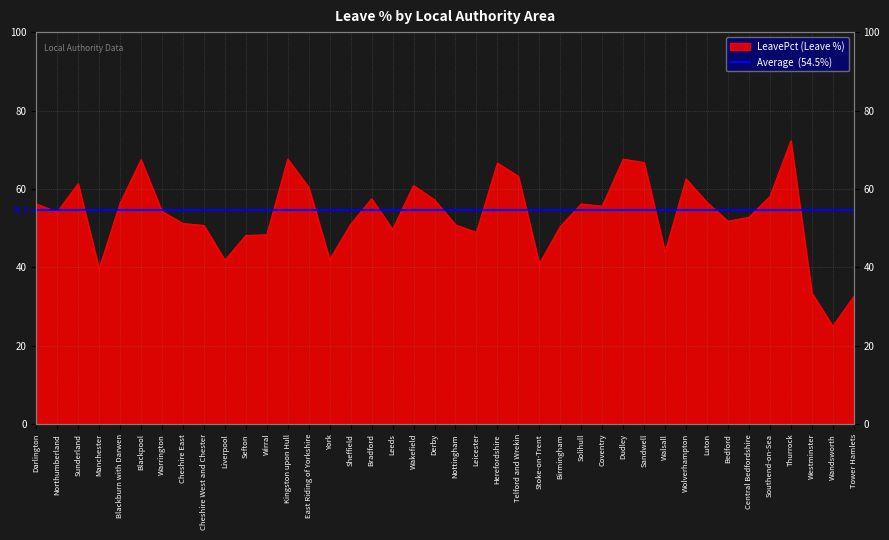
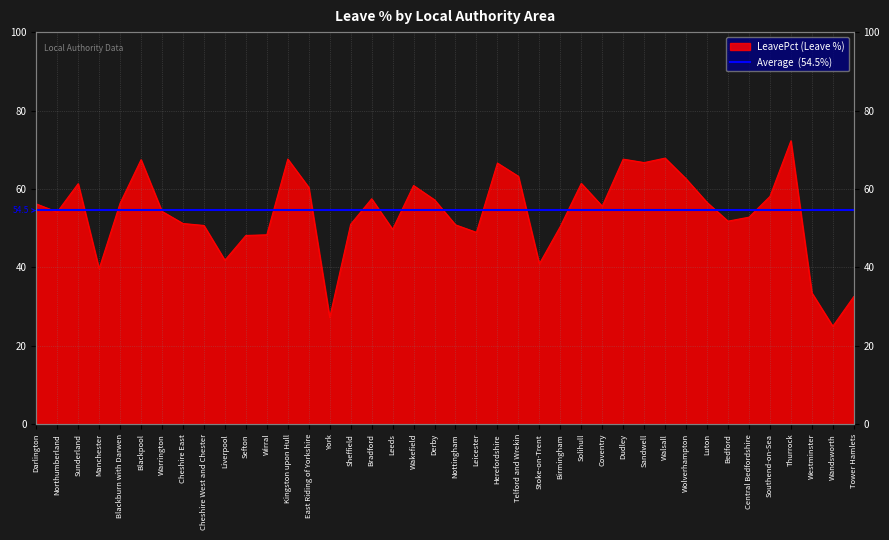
York: 42 -> 27
Solihull: 56 -> 61
Walsall: 44 -> 68
